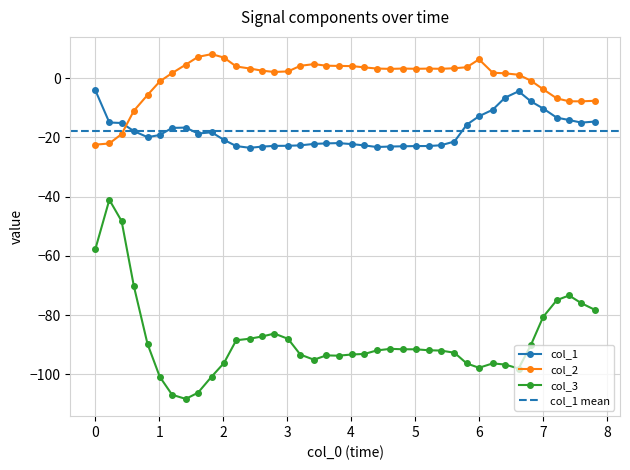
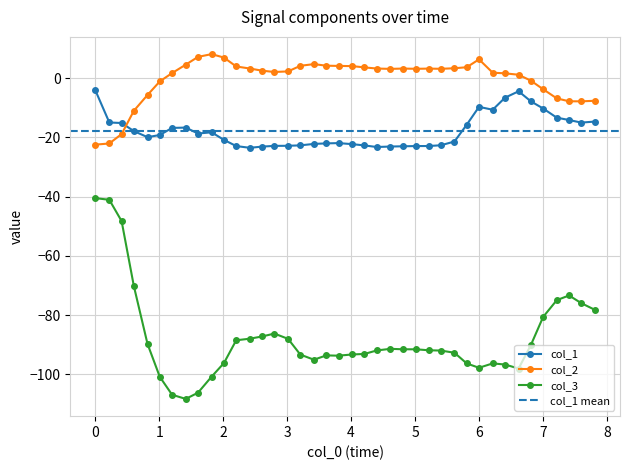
col_3, 0: -58 -> -40
col_1, 6: -13 -> -10
